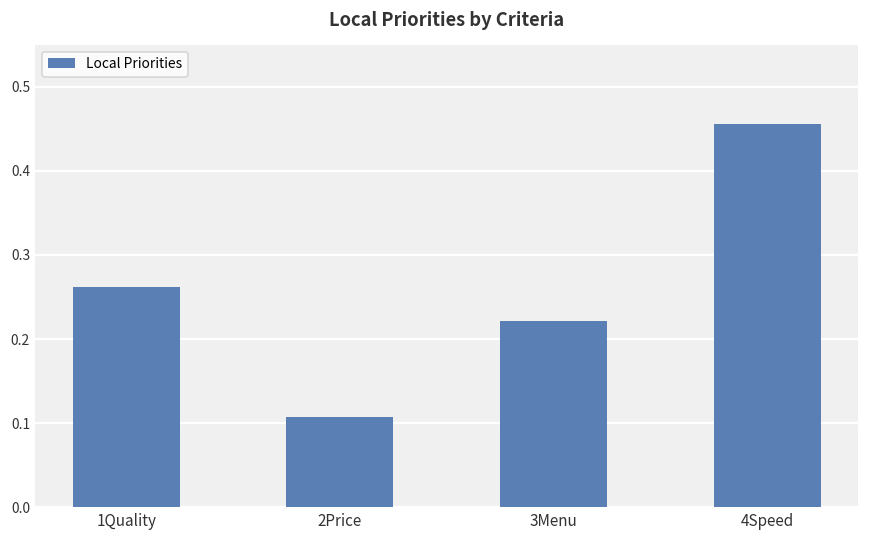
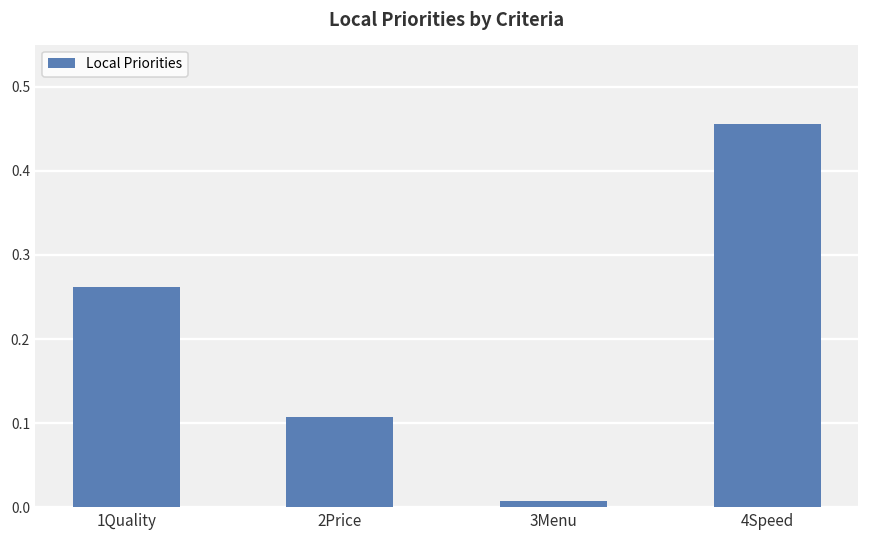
3Menu: 0.22 -> 0.01
